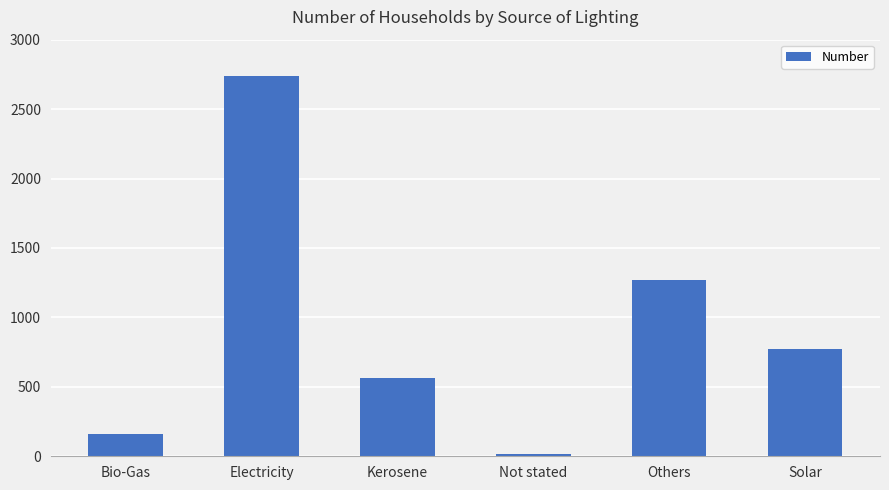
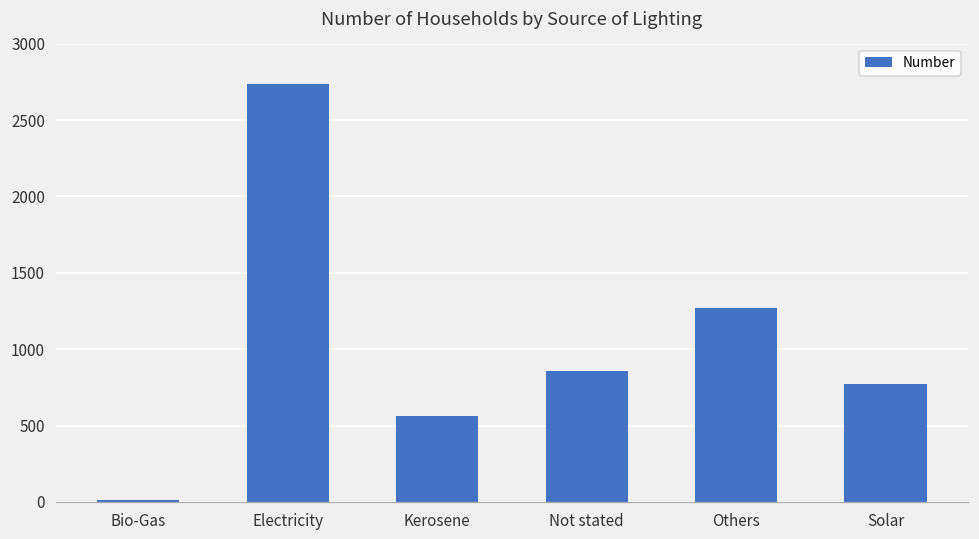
Bio-Gas: 160 -> 10
Not stated: 20 -> 860
